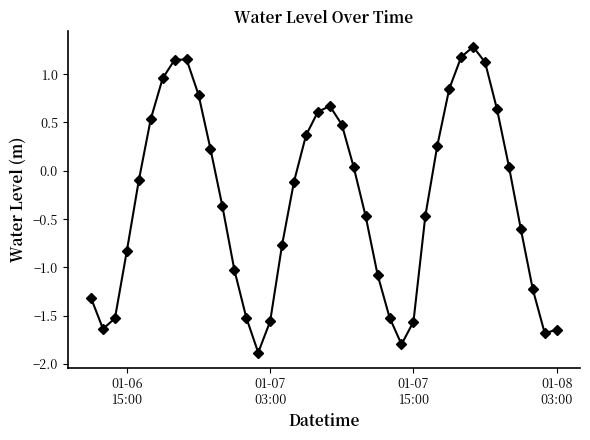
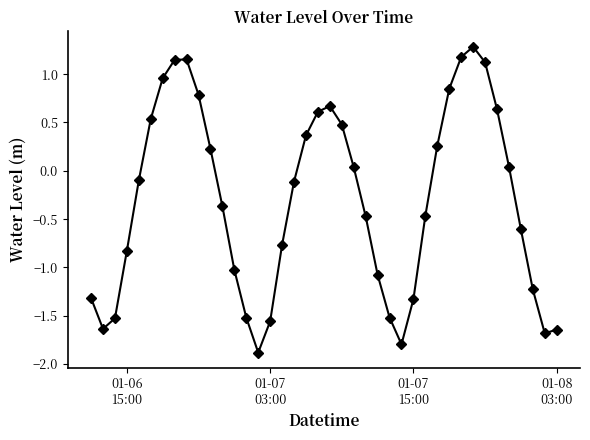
01-07 15:00: -1.6 -> -1.3
